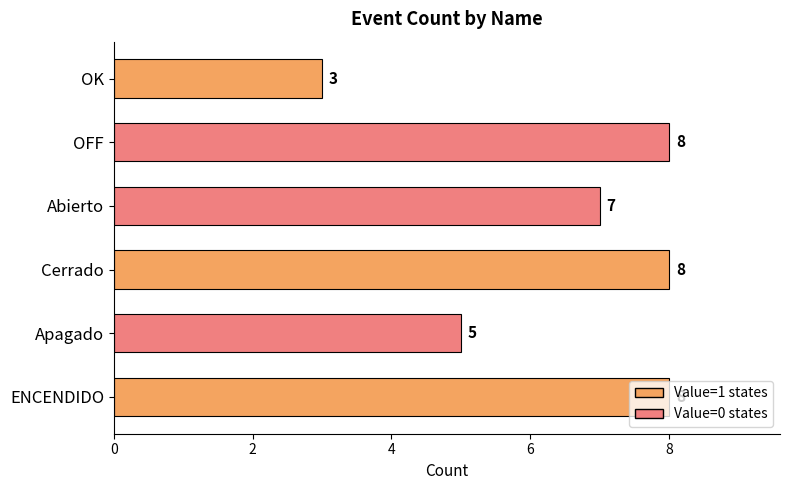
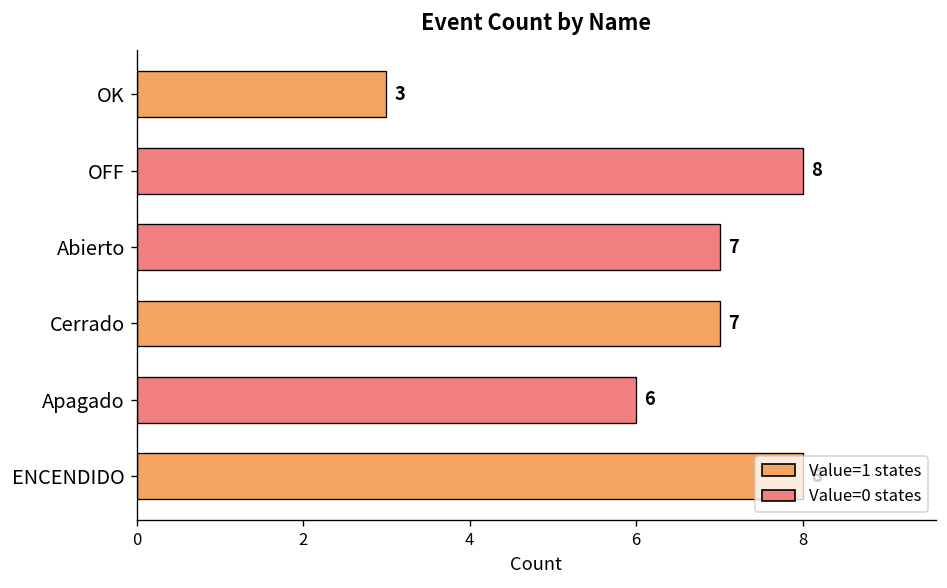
Cerrado: 8 -> 7
Apagado: 5 -> 6
